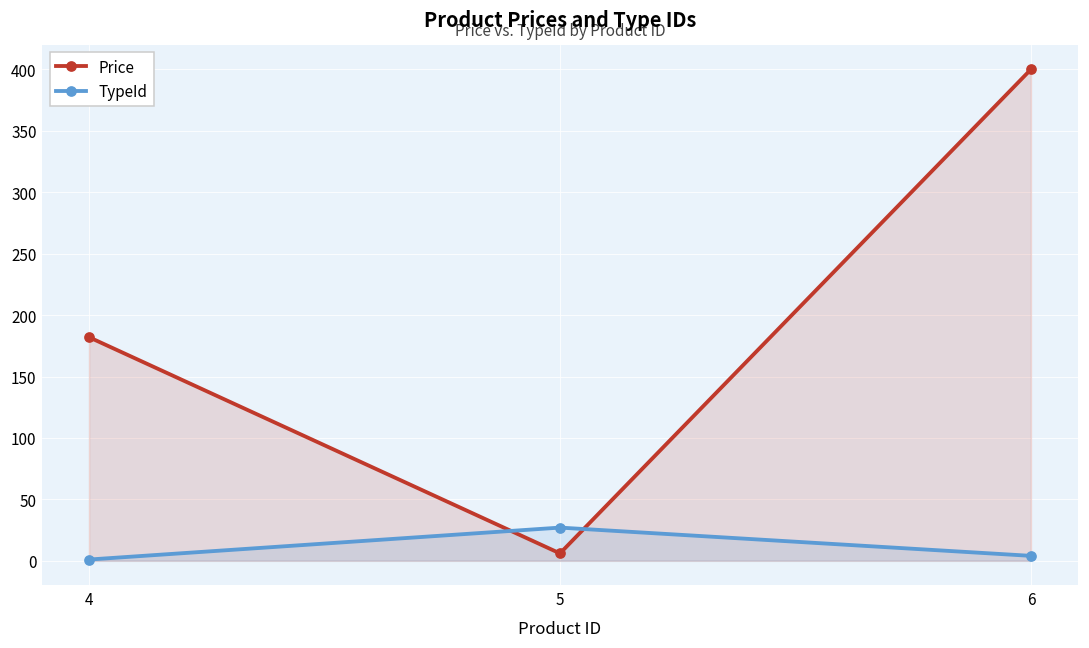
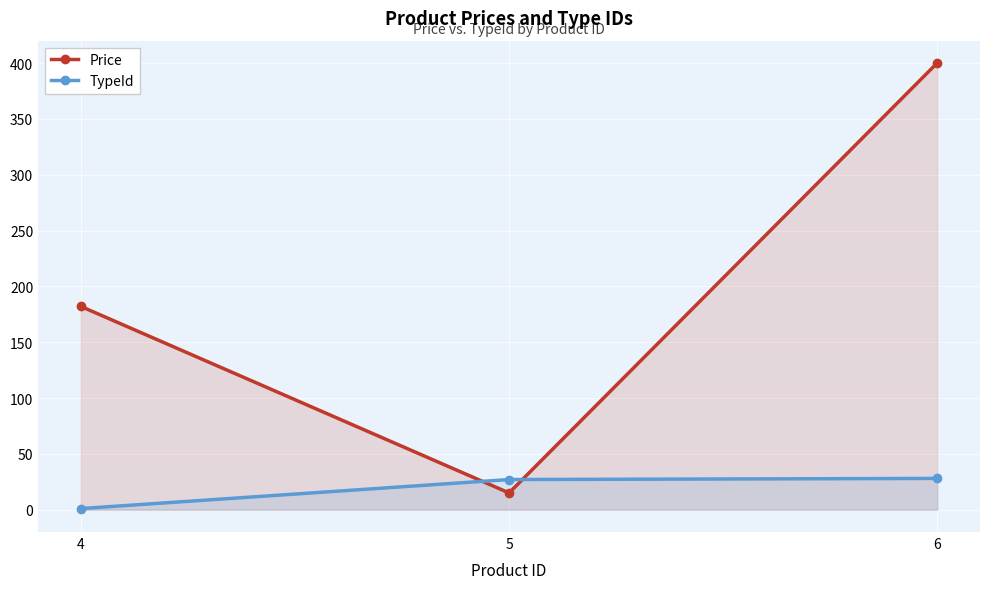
Price, 5: 6 -> 15
TypeId, 6: 4 -> 28
